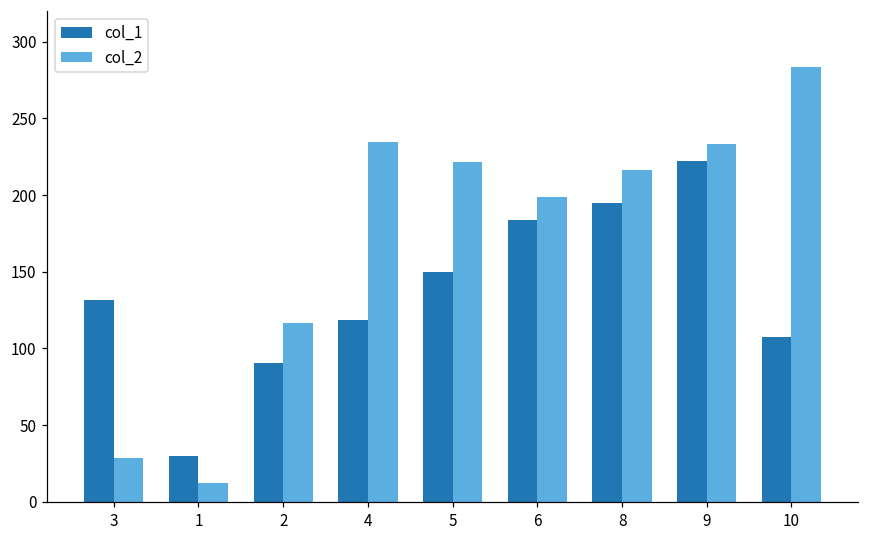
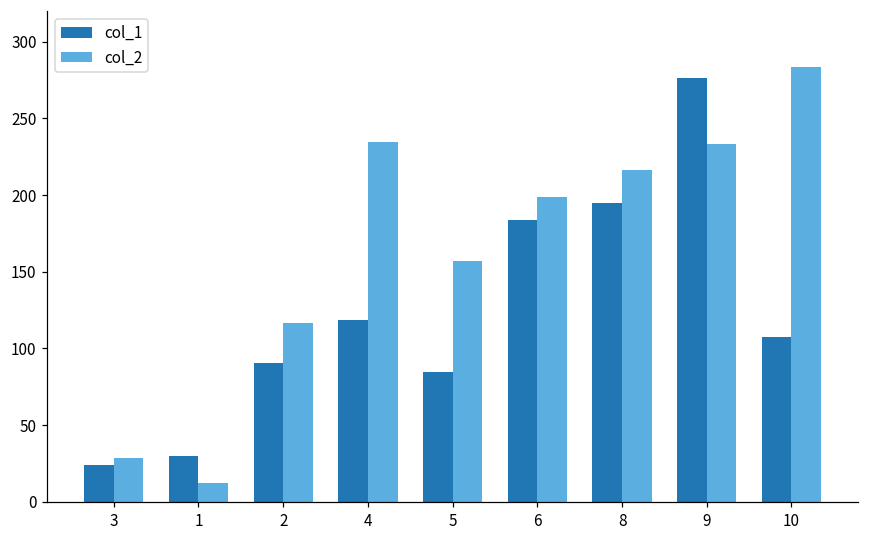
col_1, 3: 132 -> 24
col_1, 5: 150 -> 84
col_2, 5: 222 -> 157
col_1, 9: 222 -> 277
